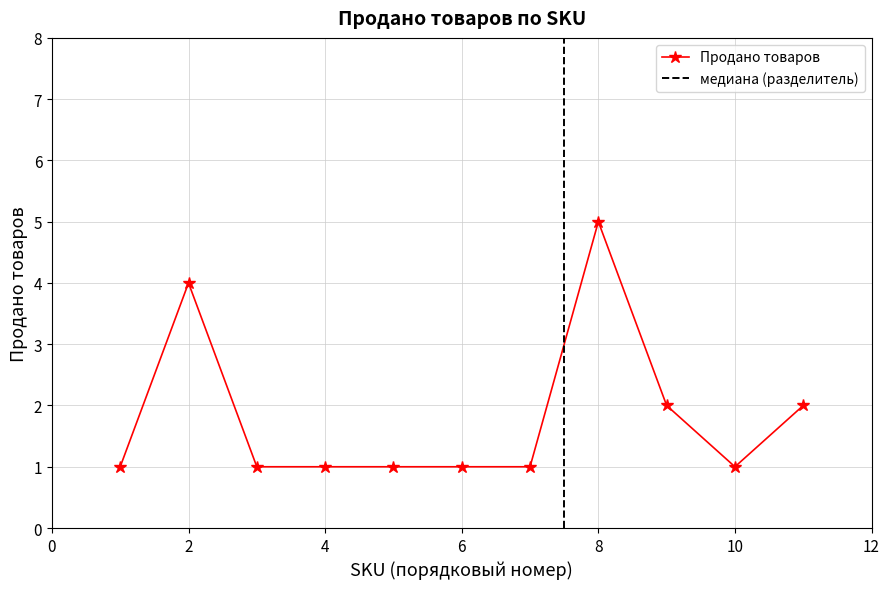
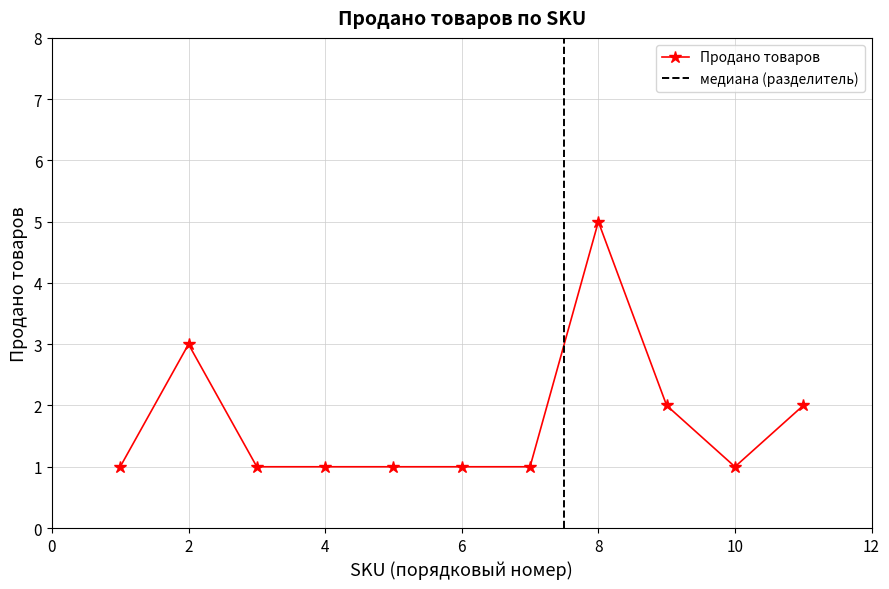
2: 4 -> 3
